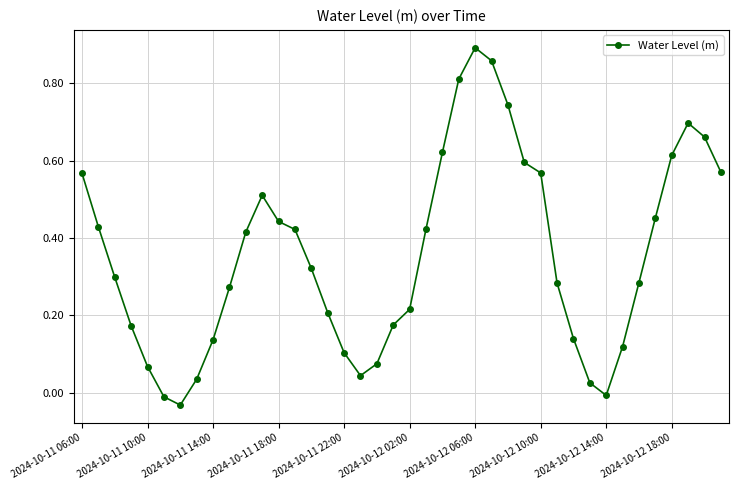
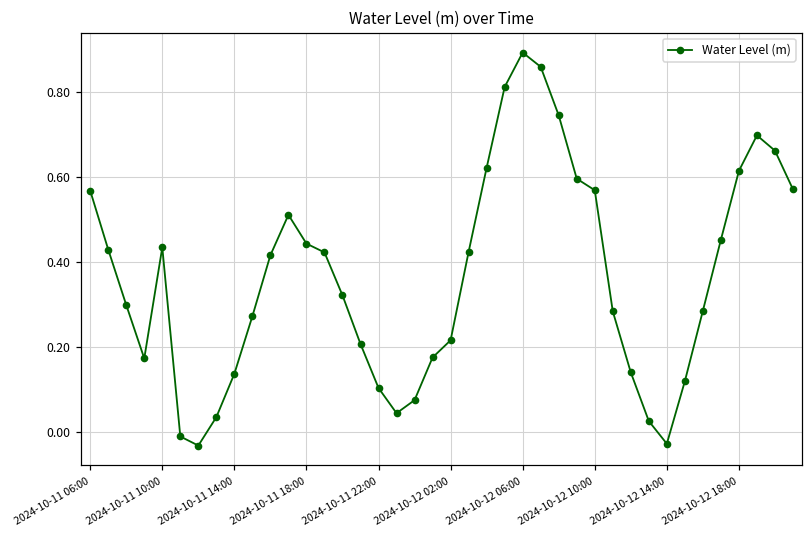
2024-10-11 10:00: 0.07 -> 0.43
2024-10-12 14:00: -0.01 -> -0.03
